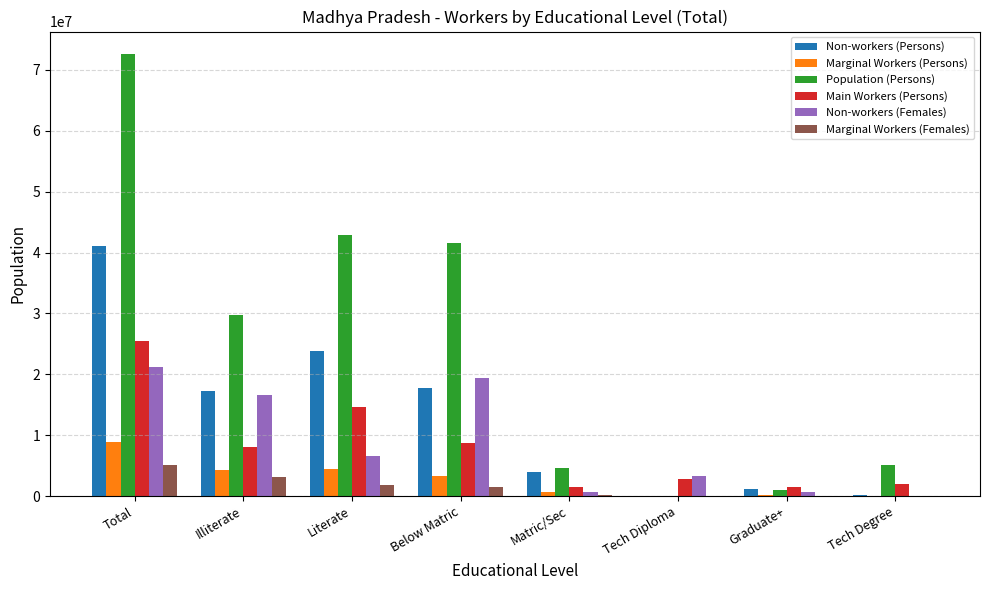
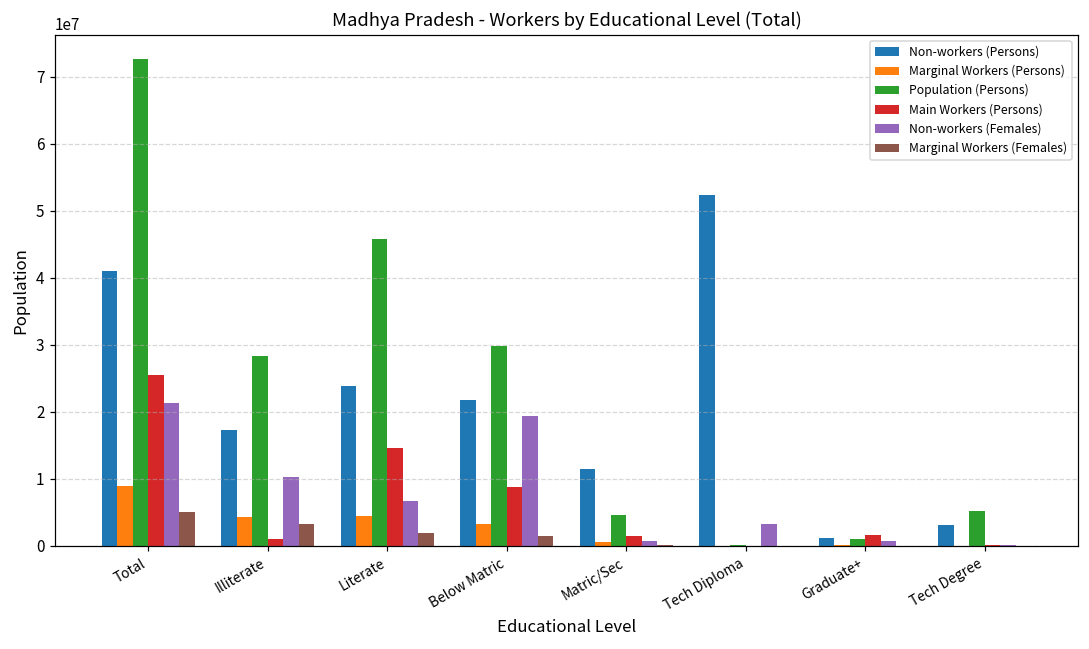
Population (Persons), Illiterate: 30000000 -> 28000000
Main Workers (Persons), Illiterate: 8000000 -> 1000000
Non-workers (Females), Illiterate: 17000000 -> 10000000
Population (Persons), Literate: 43000000 -> 46000000
Non-workers (Persons), Below Matric: 18000000 -> 22000000
Population (Persons), Below Matric: 42000000 -> 30000000
Non-workers (Persons), Matric/Sec: 4000000 -> 11000000
Non-workers (Persons), Tech Diploma: 0 -> 52000000
Main Workers (Persons), Tech Diploma: 3000000 -> 0
Non-workers (Persons), Tech Degree: 0 -> 3000000
Main Workers (Persons), Tech Degree: 2000000 -> 0
